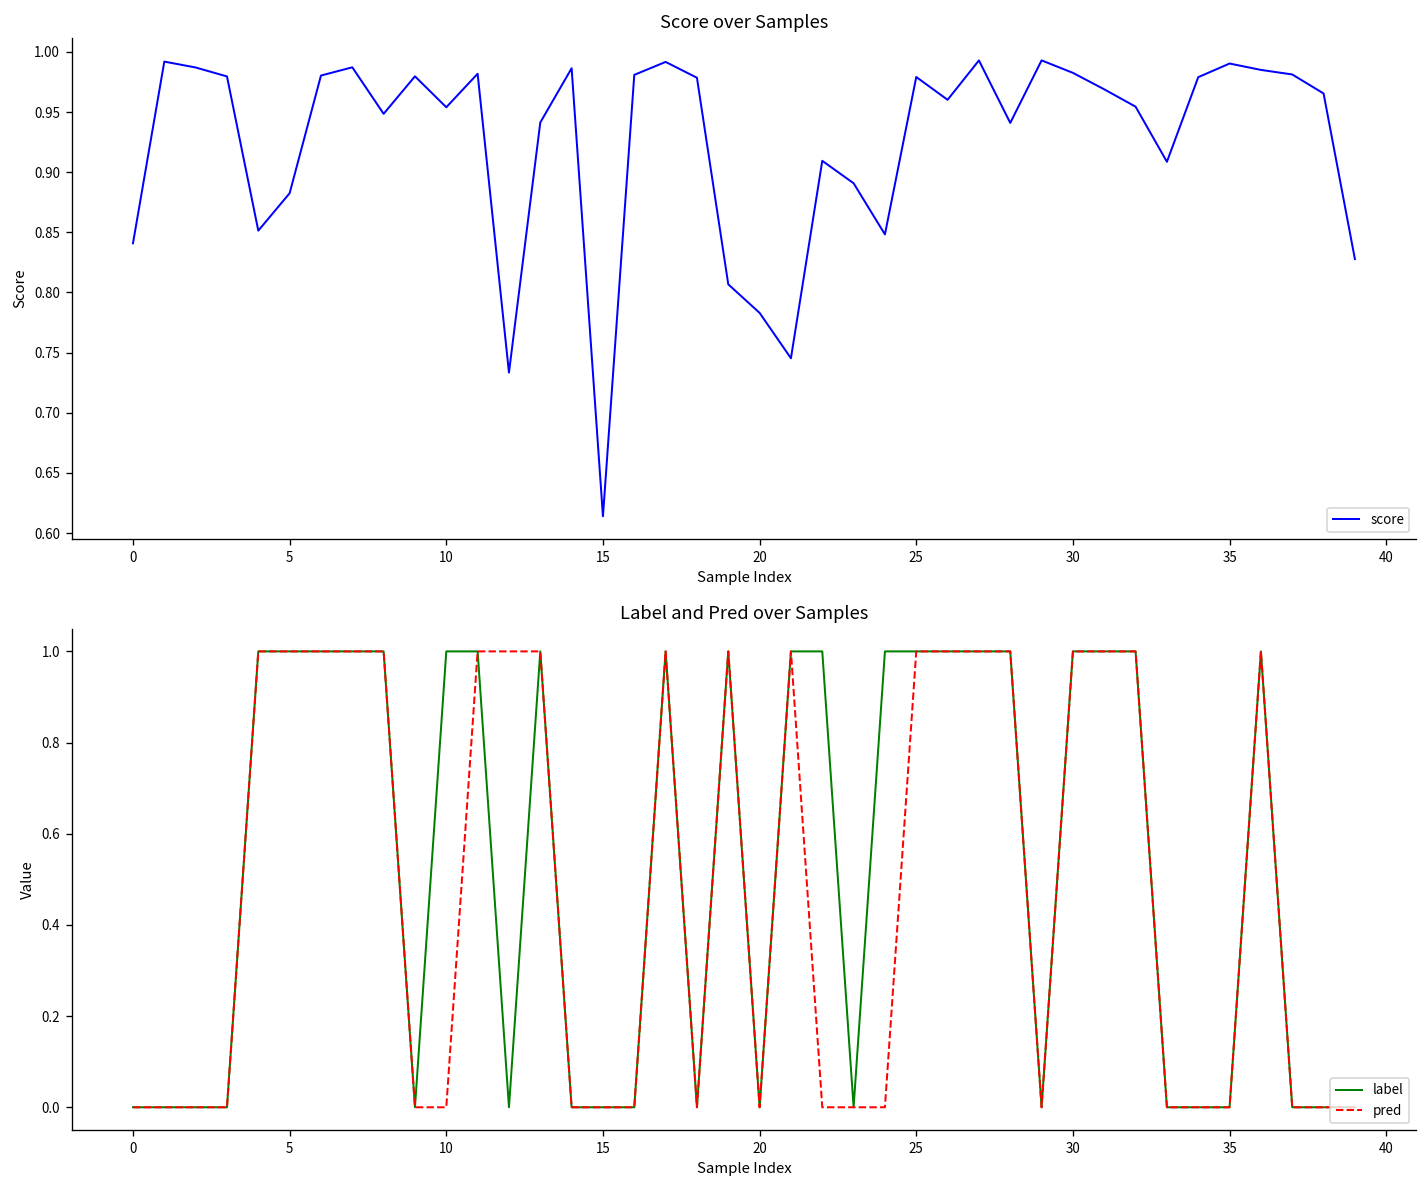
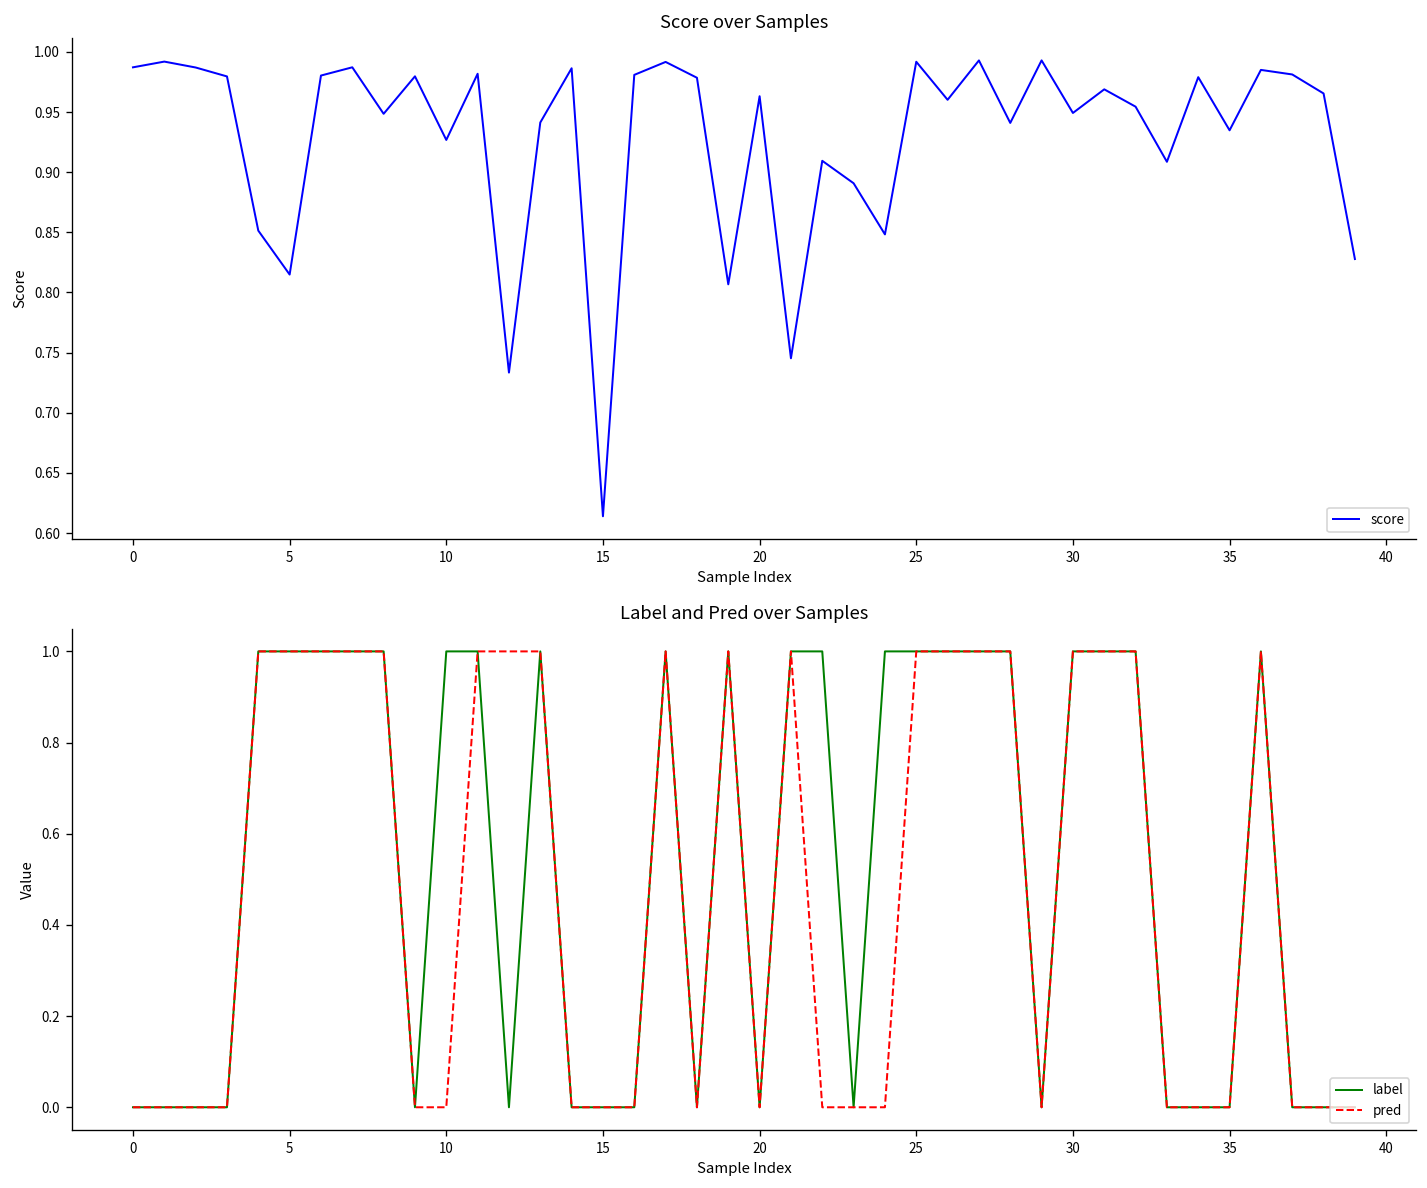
Score over Samples, 0: 0.841 -> 0.987
Score over Samples, 5: 0.883 -> 0.815
Score over Samples, 10: 0.954 -> 0.927
Score over Samples, 20: 0.783 -> 0.963
Score over Samples, 25: 0.979 -> 0.992
Score over Samples, 30: 0.983 -> 0.949
Score over Samples, 35: 0.990 -> 0.935
